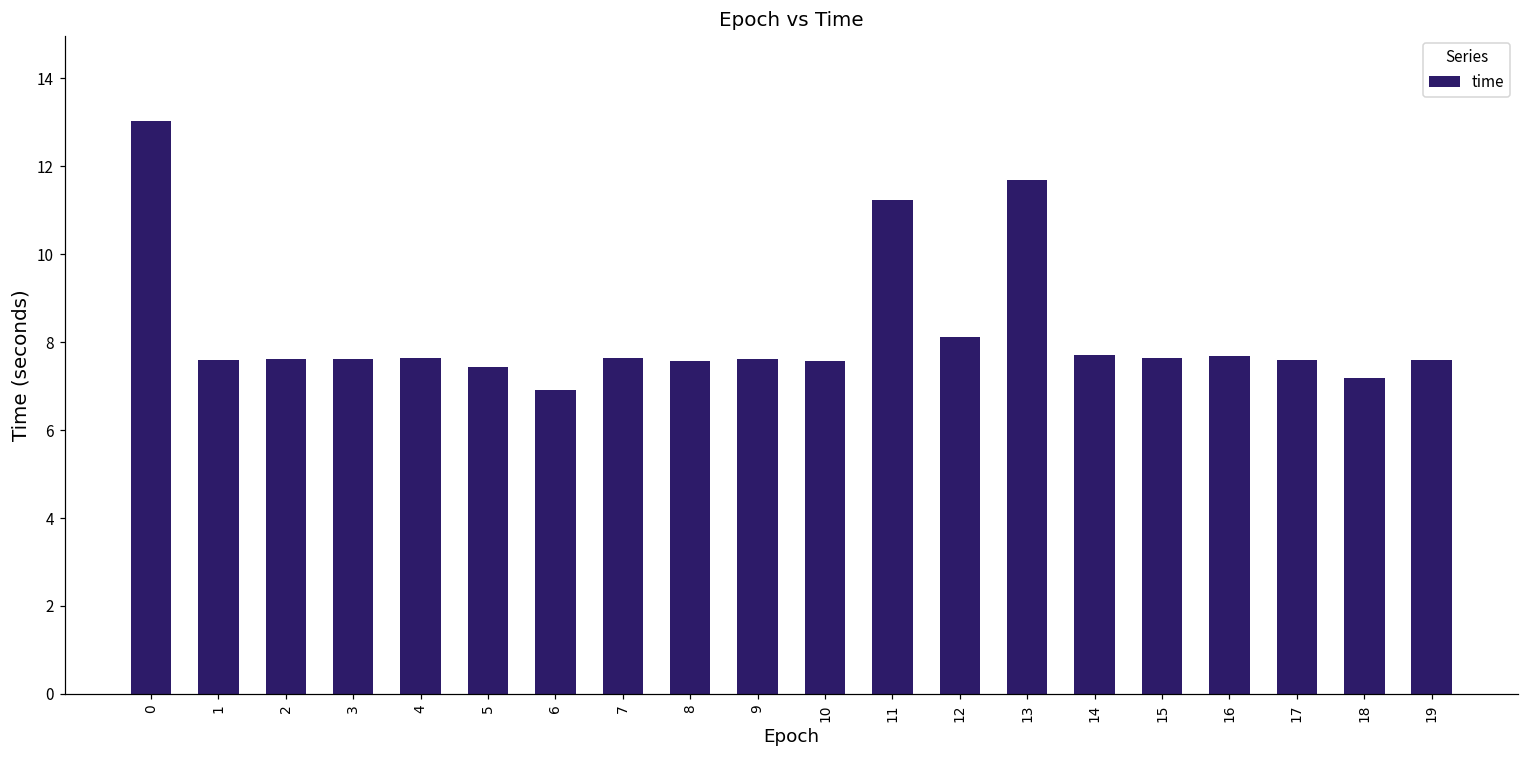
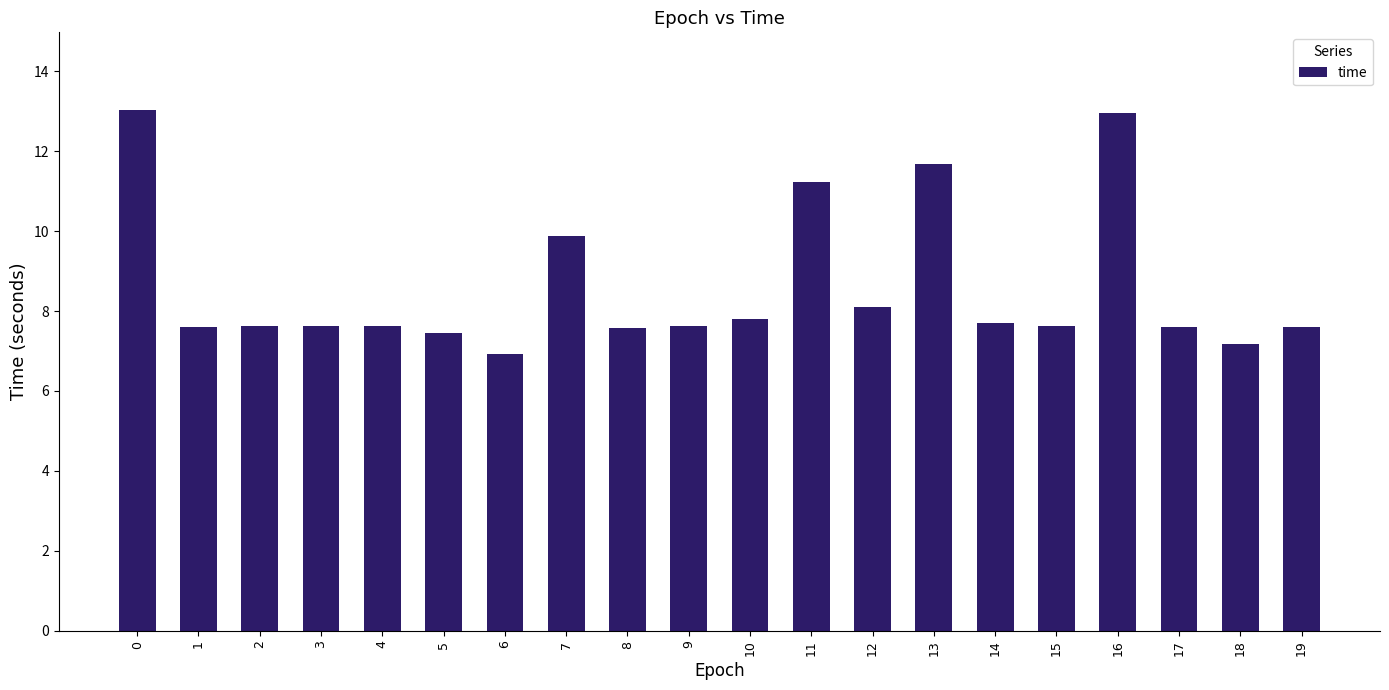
7: 7.6 -> 9.9
10: 7.6 -> 7.8
16: 7.7 -> 12.9
